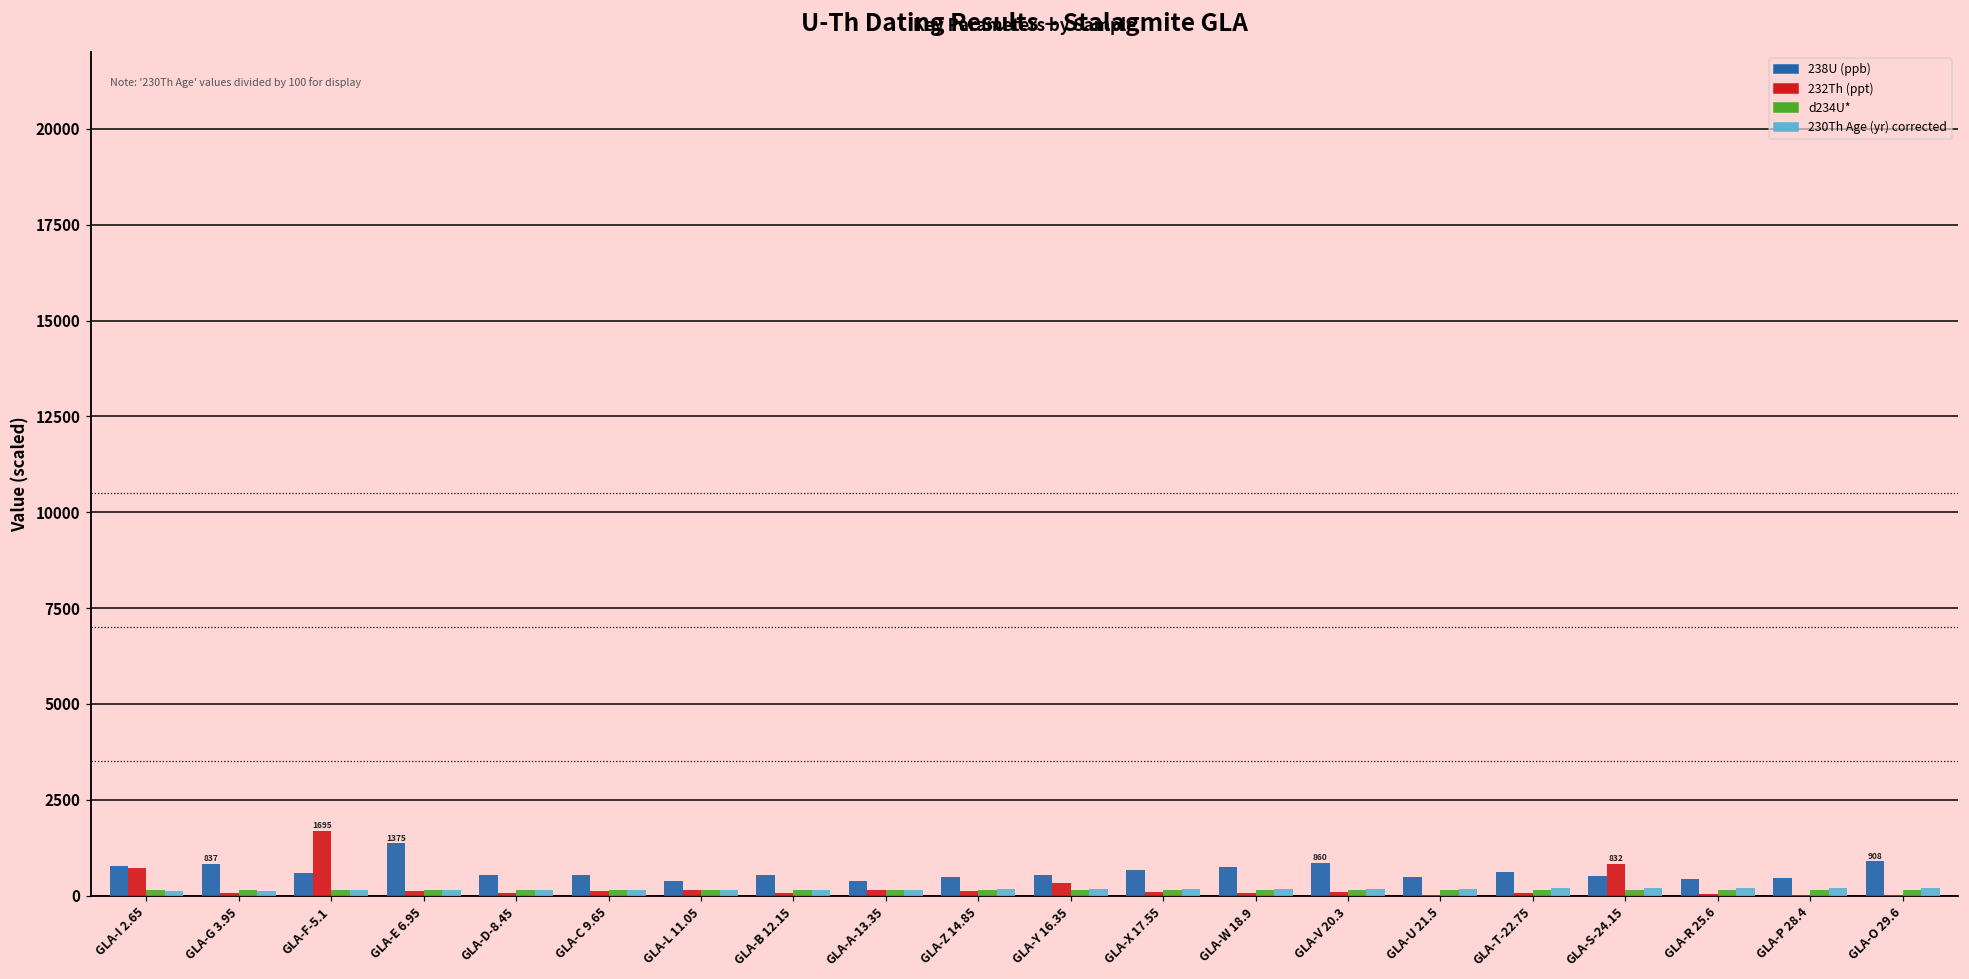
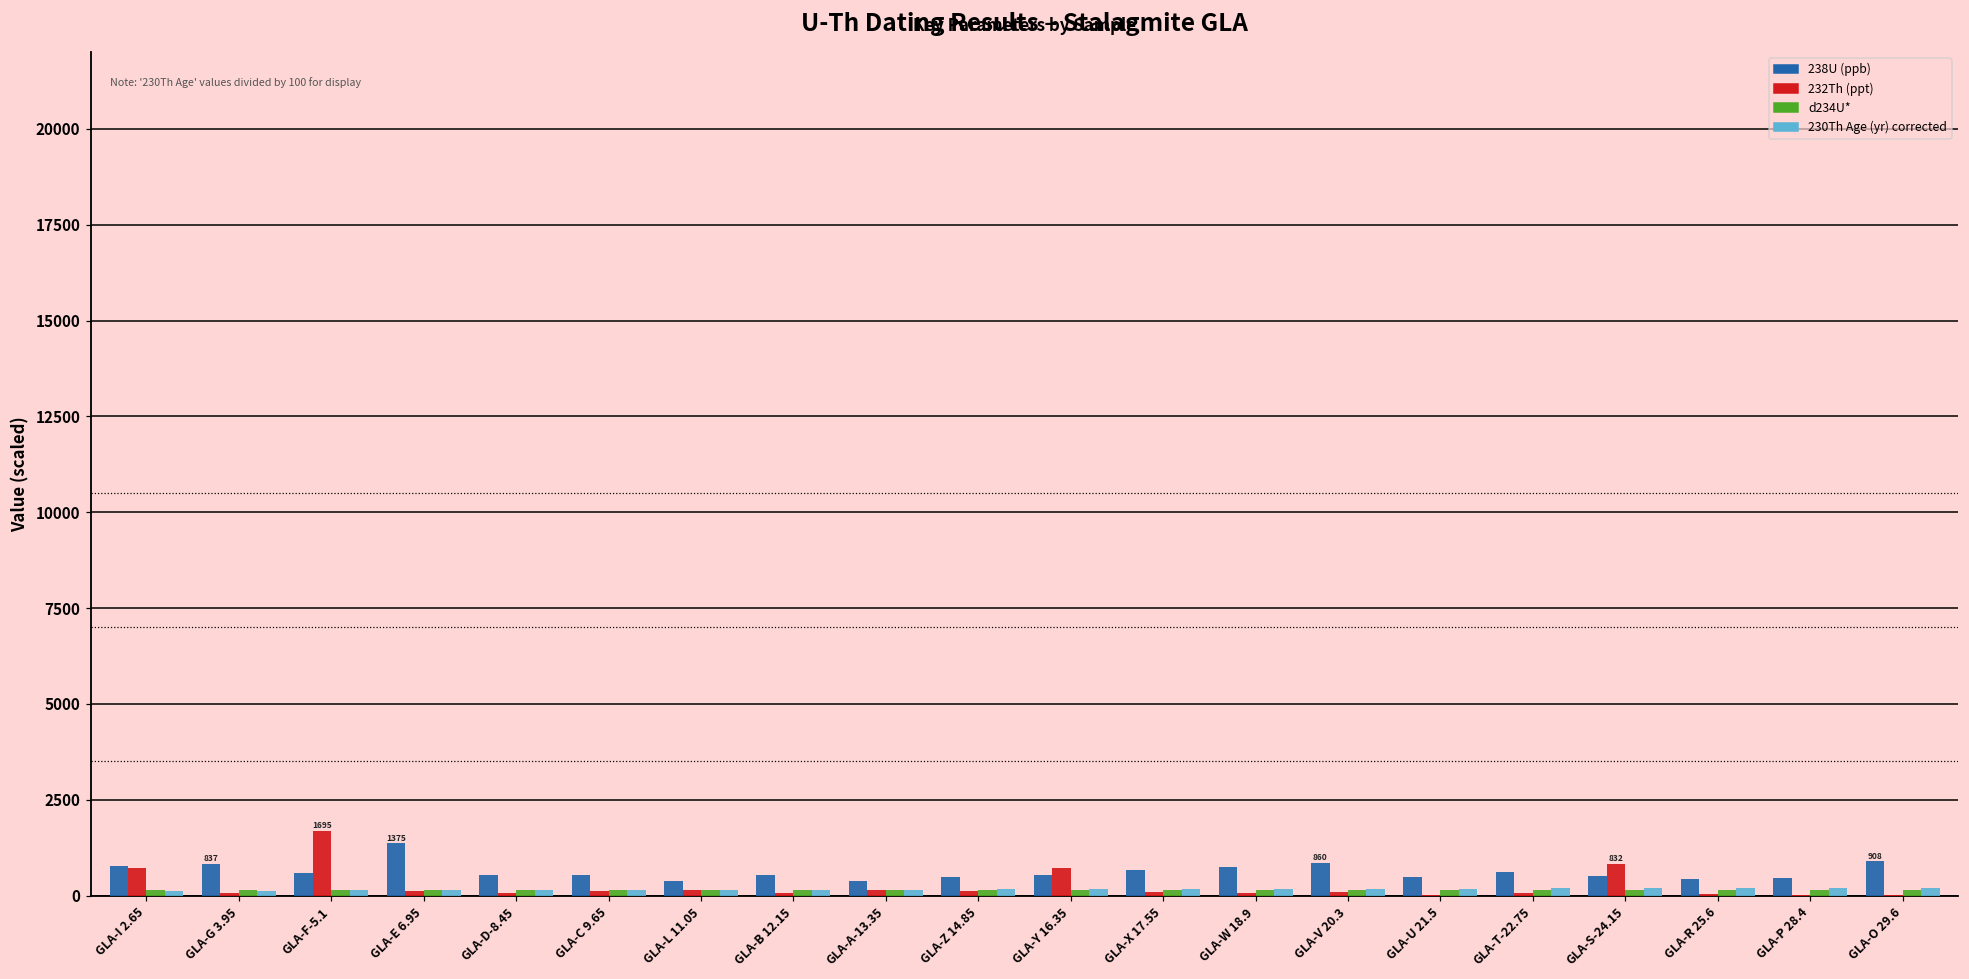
232Th (ppt), GLA-Y 16.35: 300 -> 700
